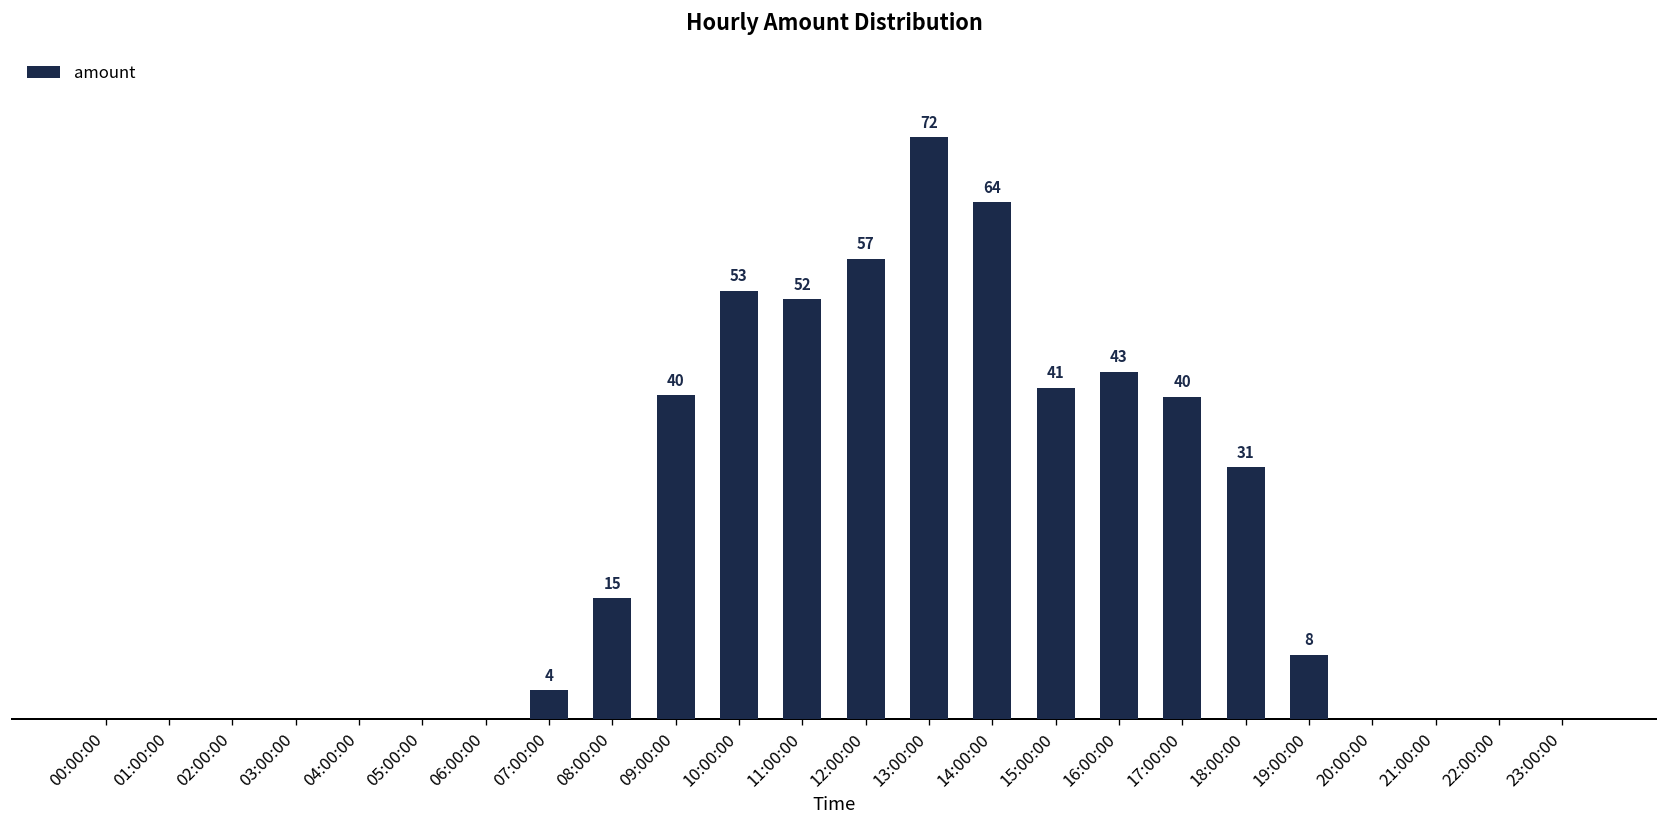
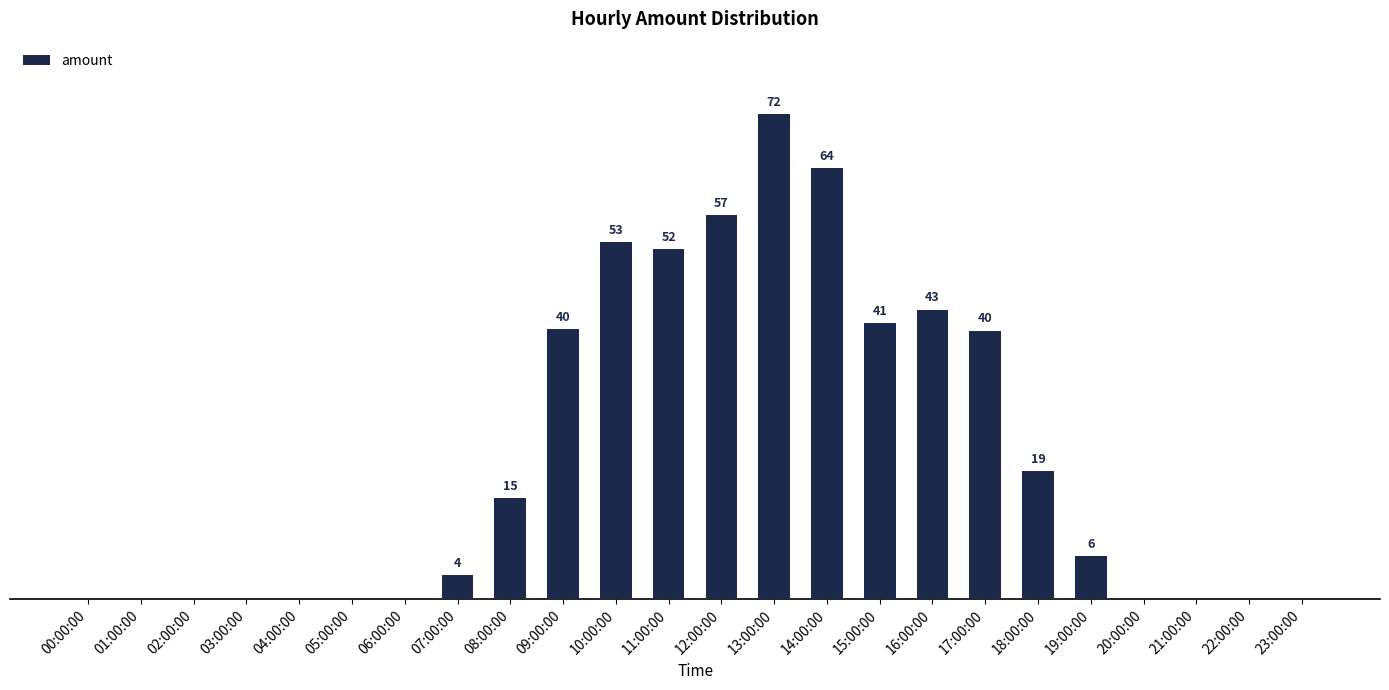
18:00:00: 31 -> 19
19:00:00: 8 -> 6
